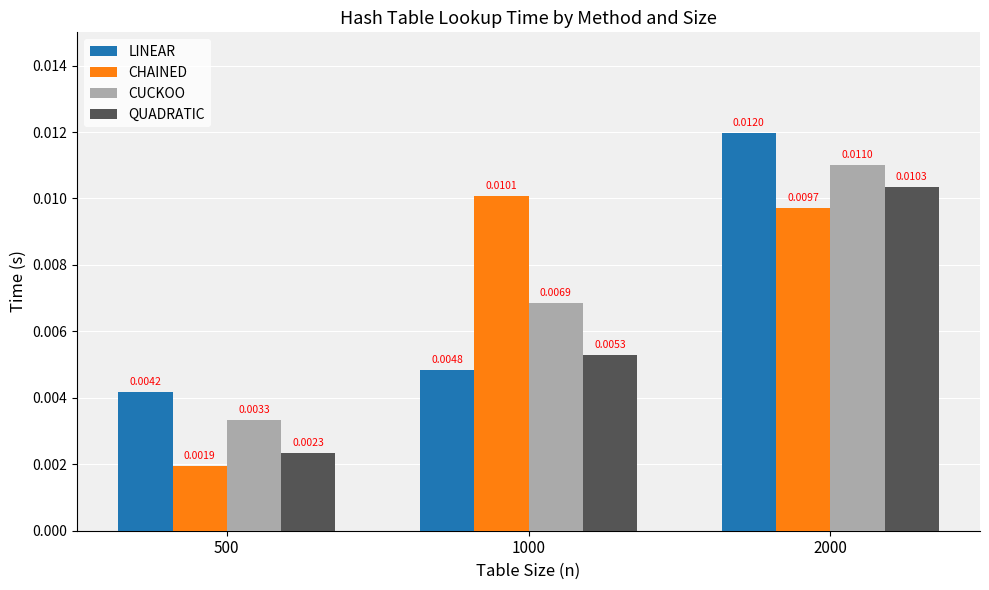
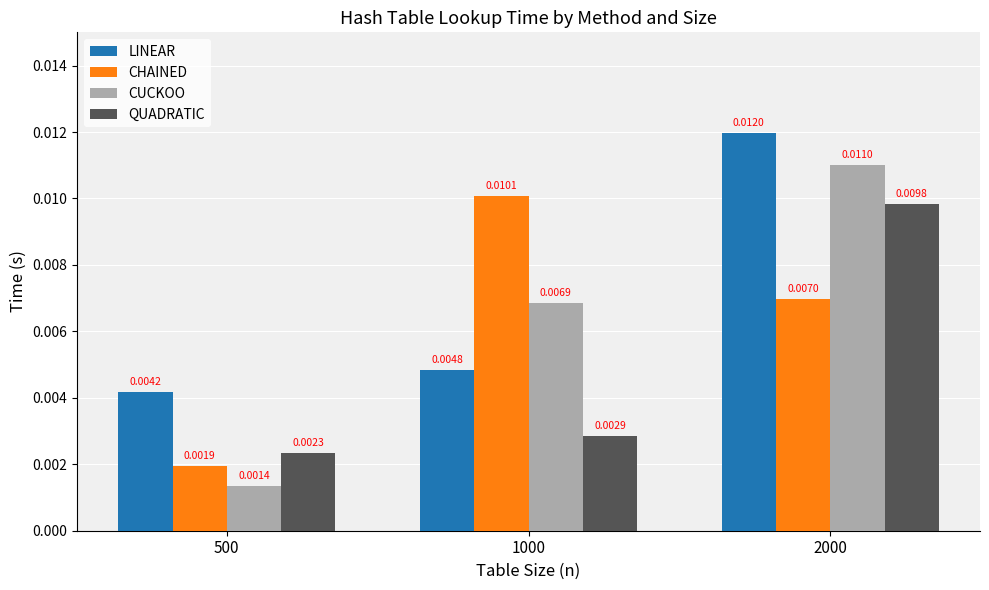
CUCKOO, 500: 0.0033 -> 0.0014
QUADRATIC, 1000: 0.0053 -> 0.0029
CHAINED, 2000: 0.0097 -> 0.0070
QUADRATIC, 2000: 0.0103 -> 0.0098
